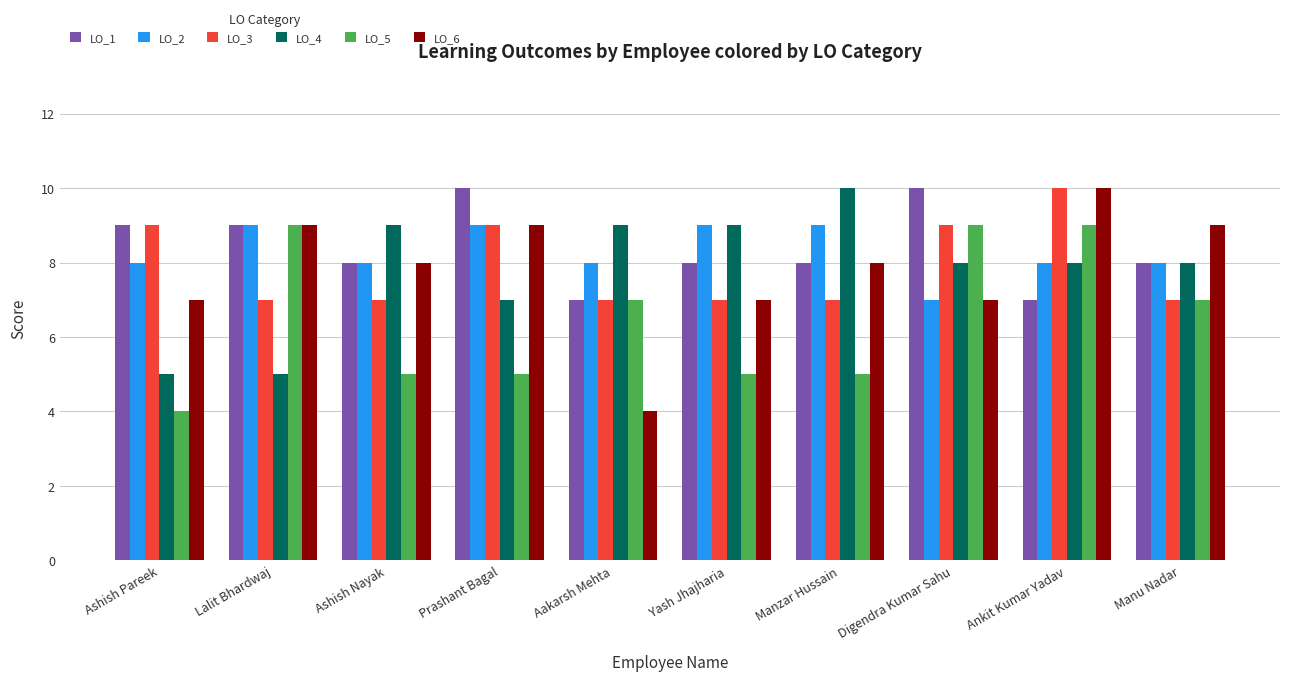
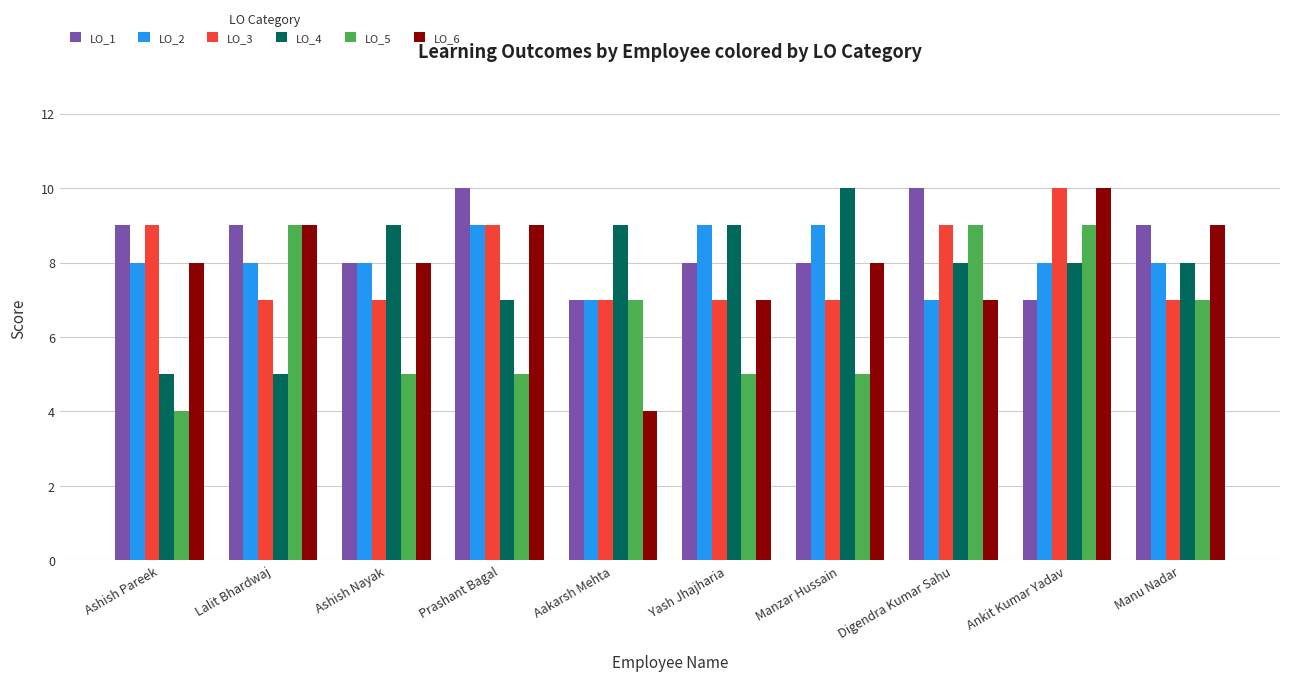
LO_6, Ashish Pareek: 7 -> 8
LO_2, Lalit Bhardwaj: 9 -> 8
LO_2, Aakarsh Mehta: 8 -> 7
LO_1, Manu Nadar: 8 -> 9
